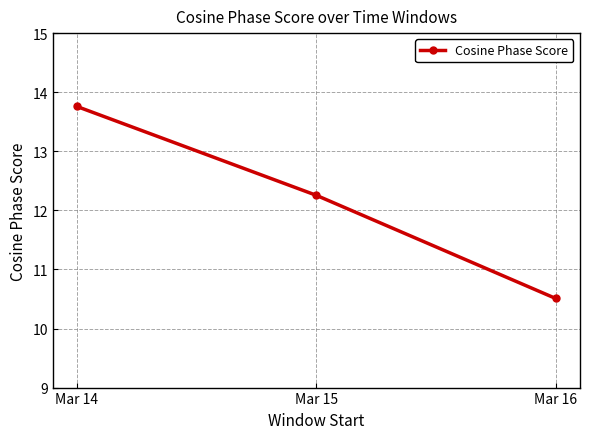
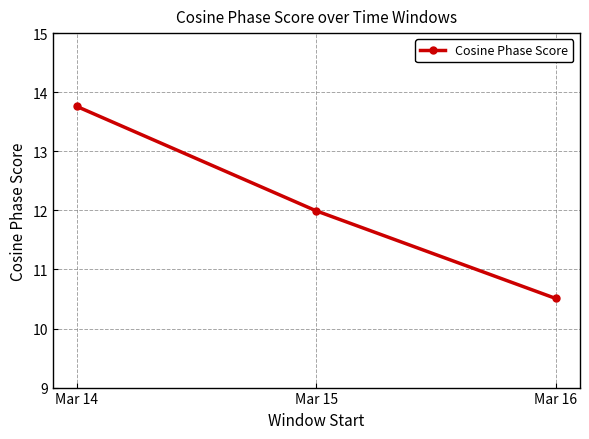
Mar 15: 12.3 -> 12.0
